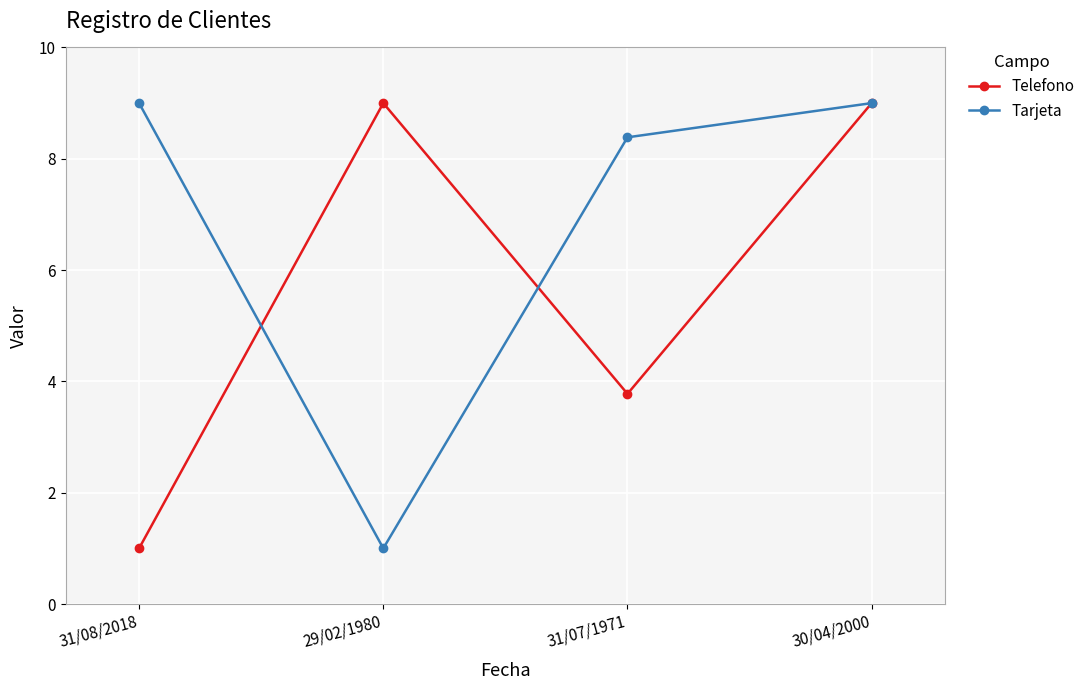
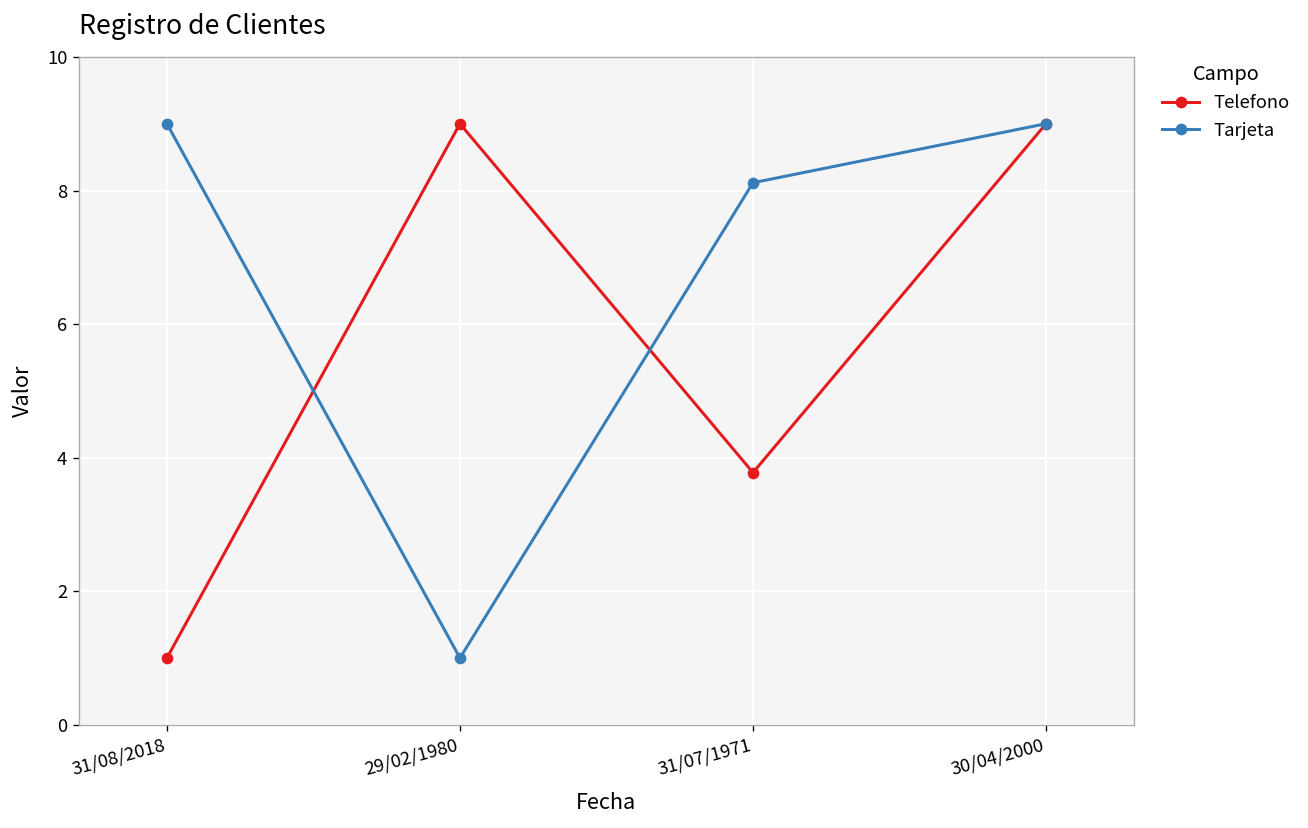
Tarjeta, 31/07/1971: 8.4 -> 8.1
